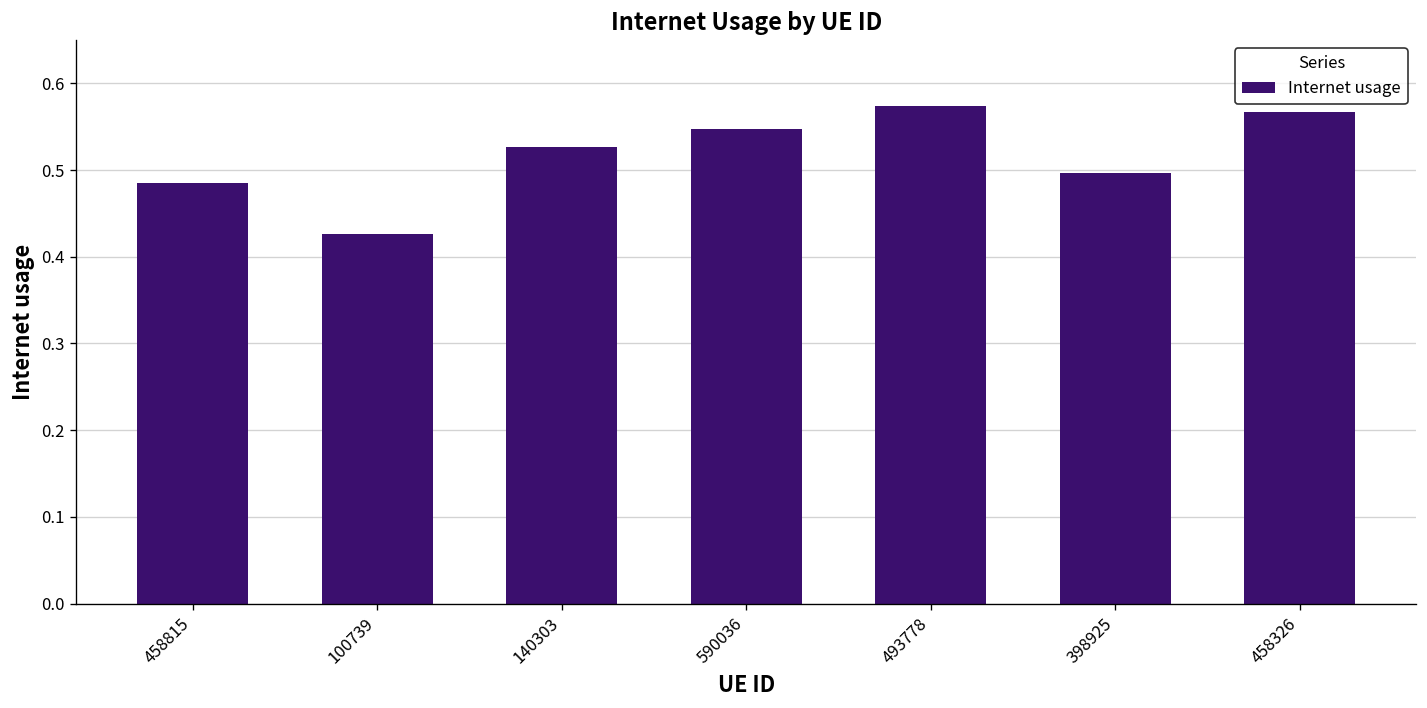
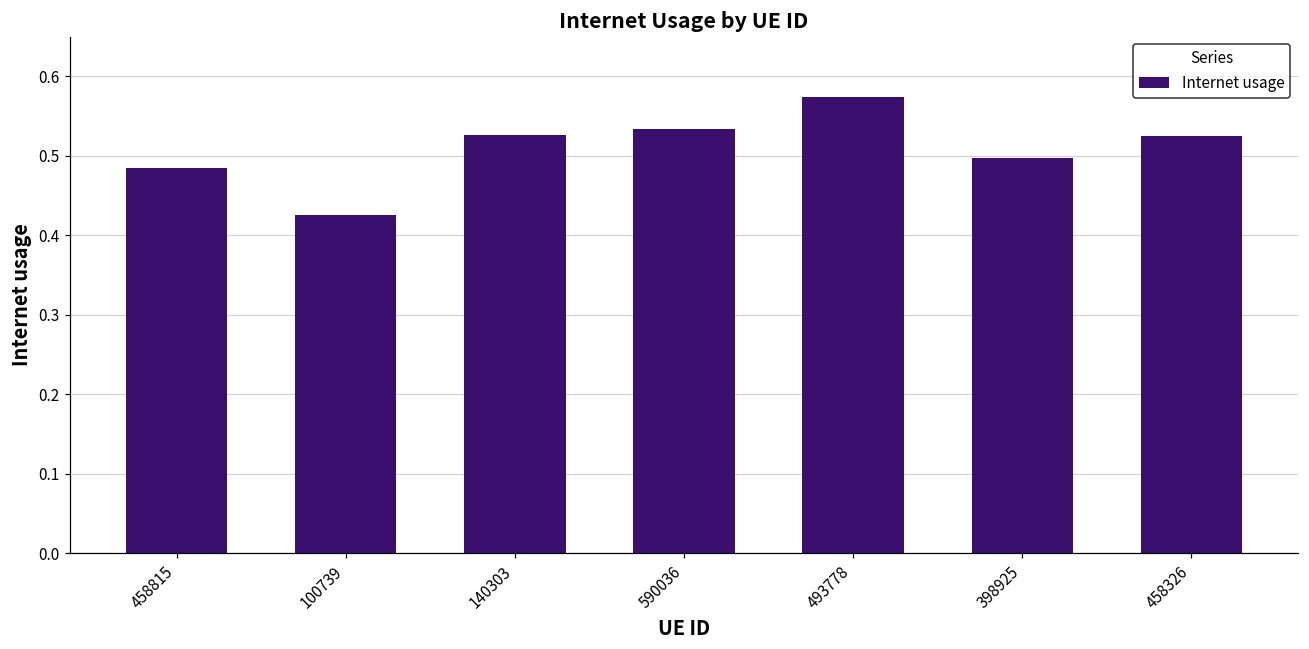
590036: 0.55 -> 0.53
458326: 0.57 -> 0.53
